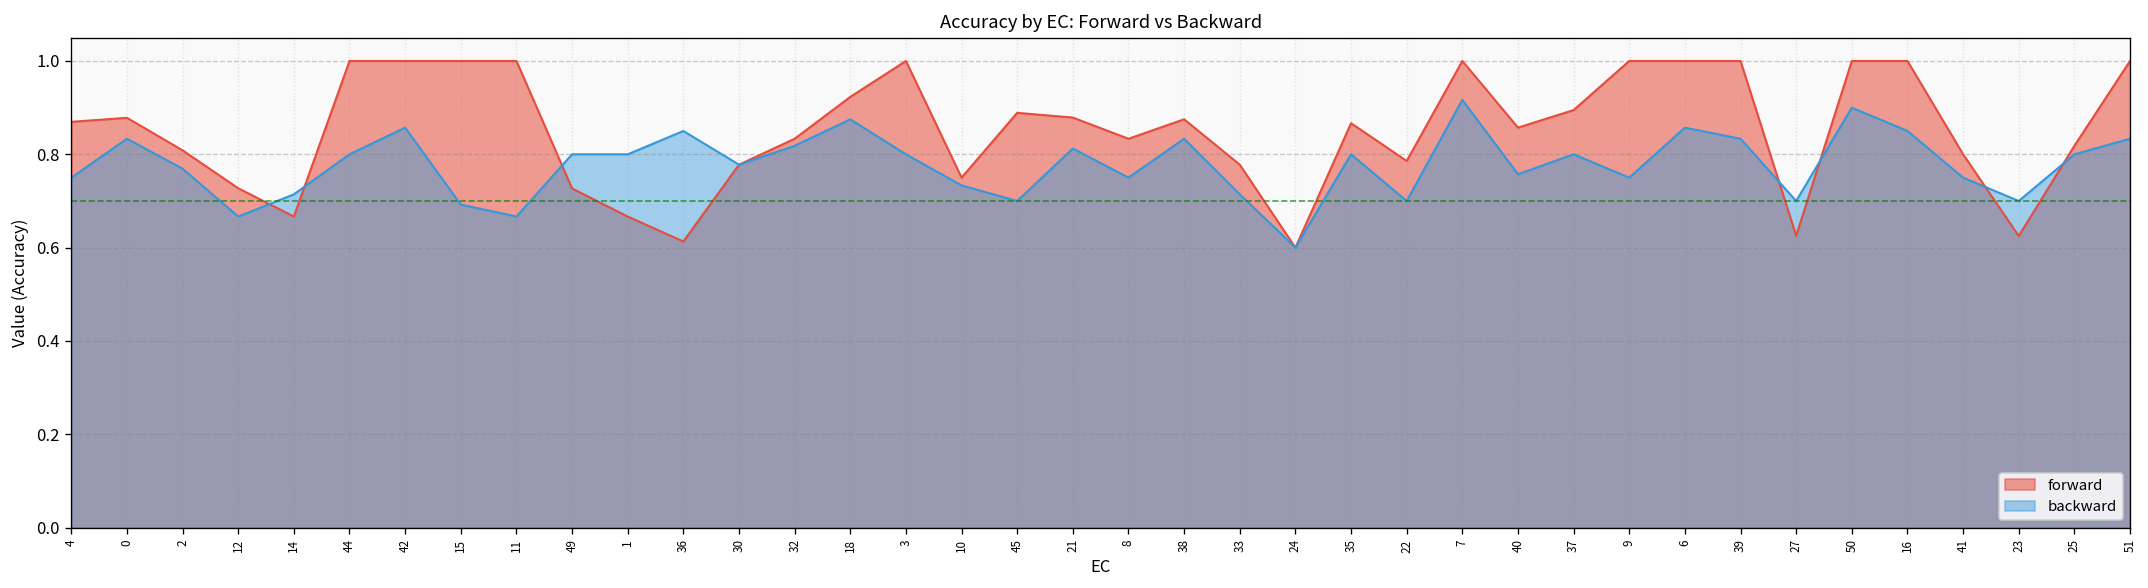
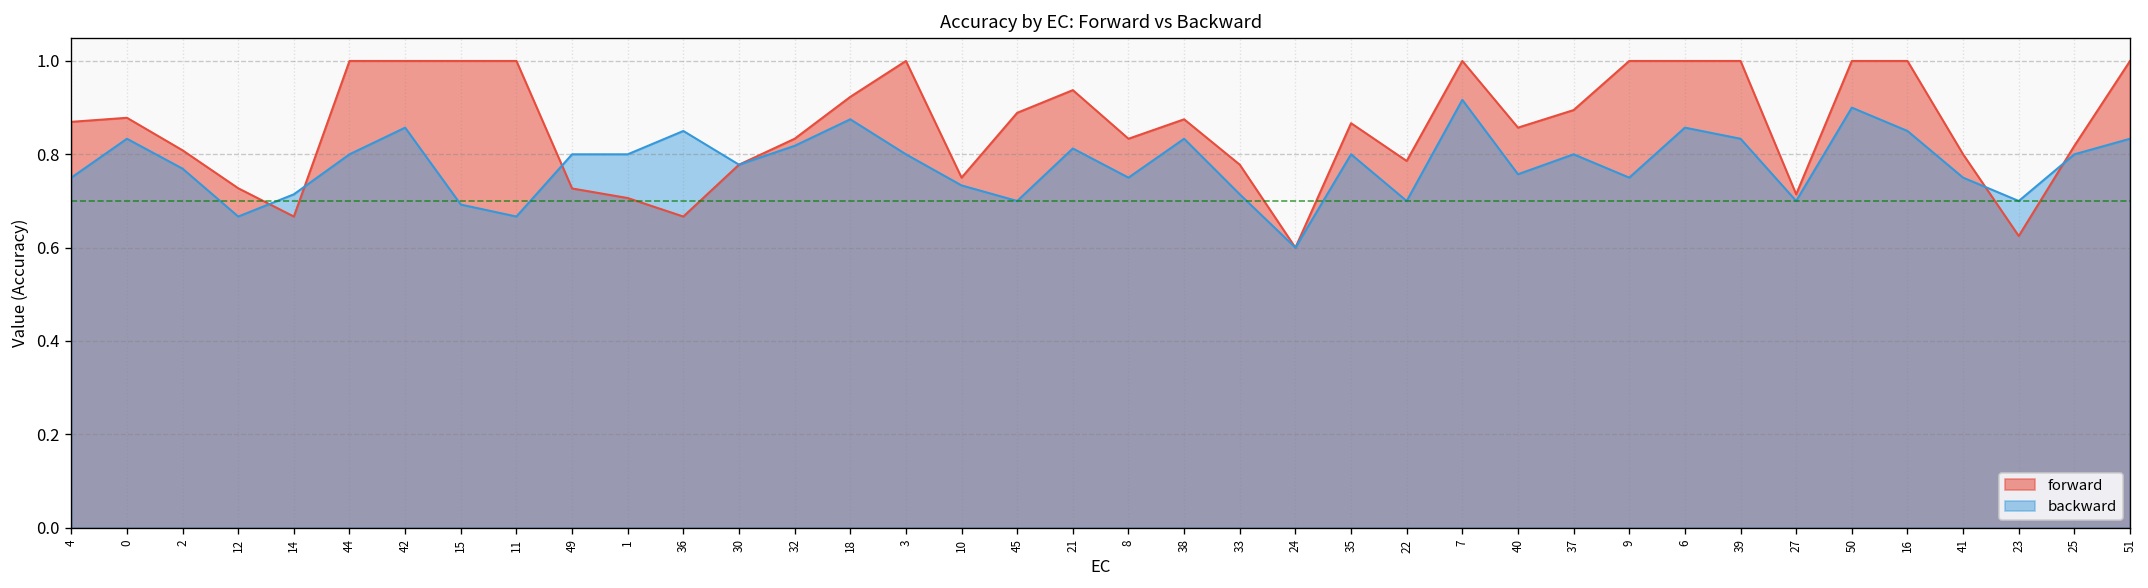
forward, 1: 0.67 -> 0.71
forward, 36: 0.61 -> 0.67
forward, 21: 0.88 -> 0.94
forward, 27: 0.63 -> 0.71
